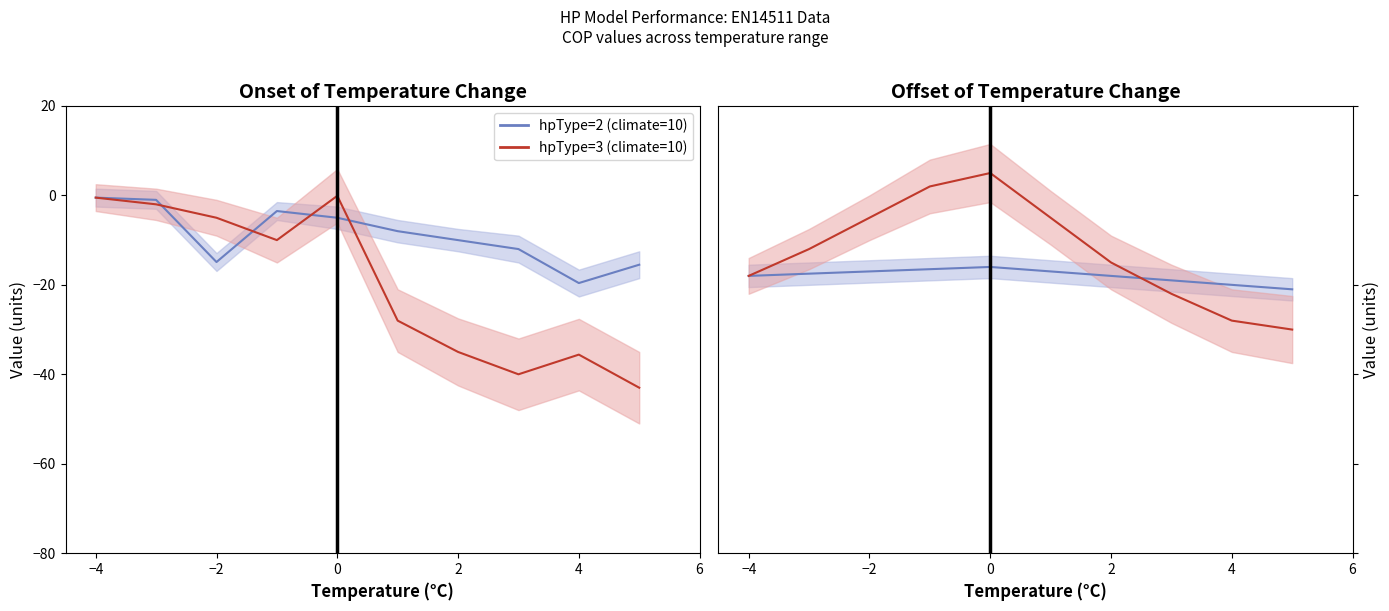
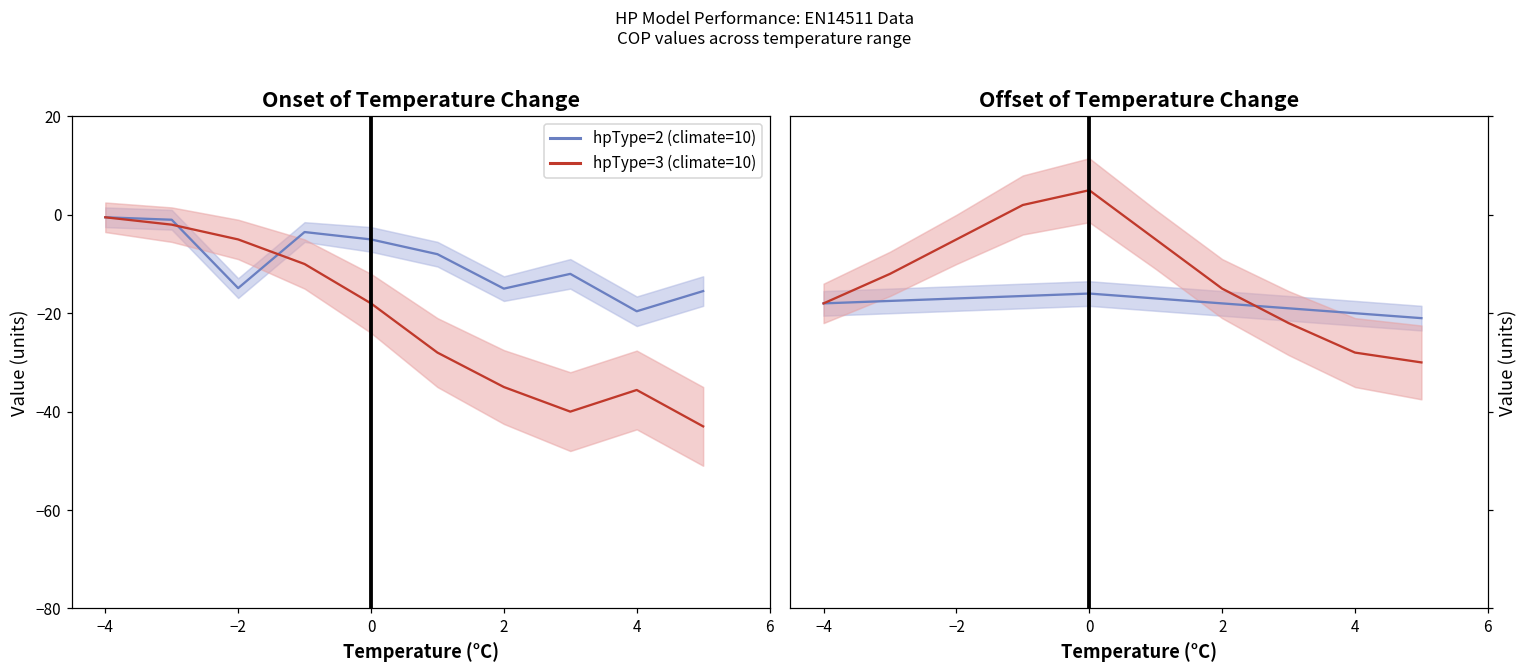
Onset of Temperature Change, hpType=3 (climate=10), 0: 0 -> -18
Onset of Temperature Change, hpType=2 (climate=10), 2: -10 -> -15
